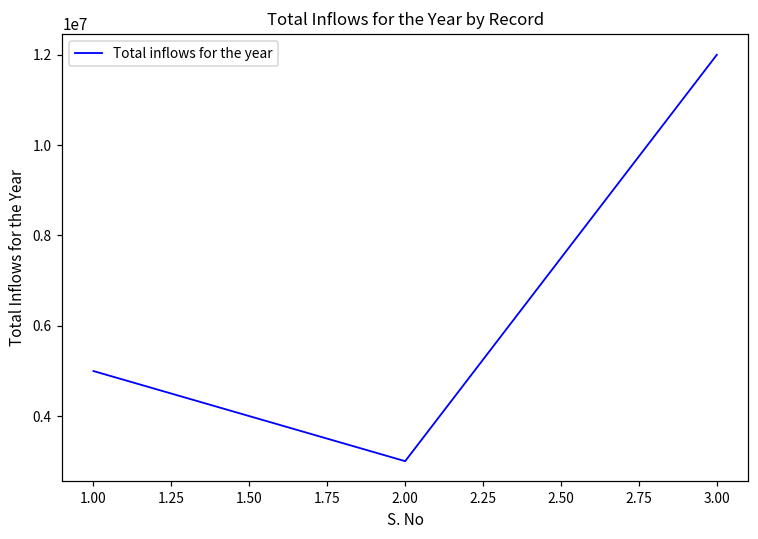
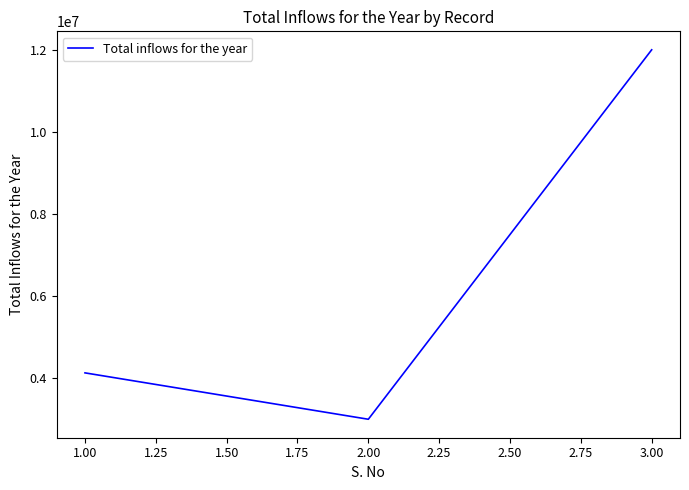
1.00: 5000000 -> 4100000
